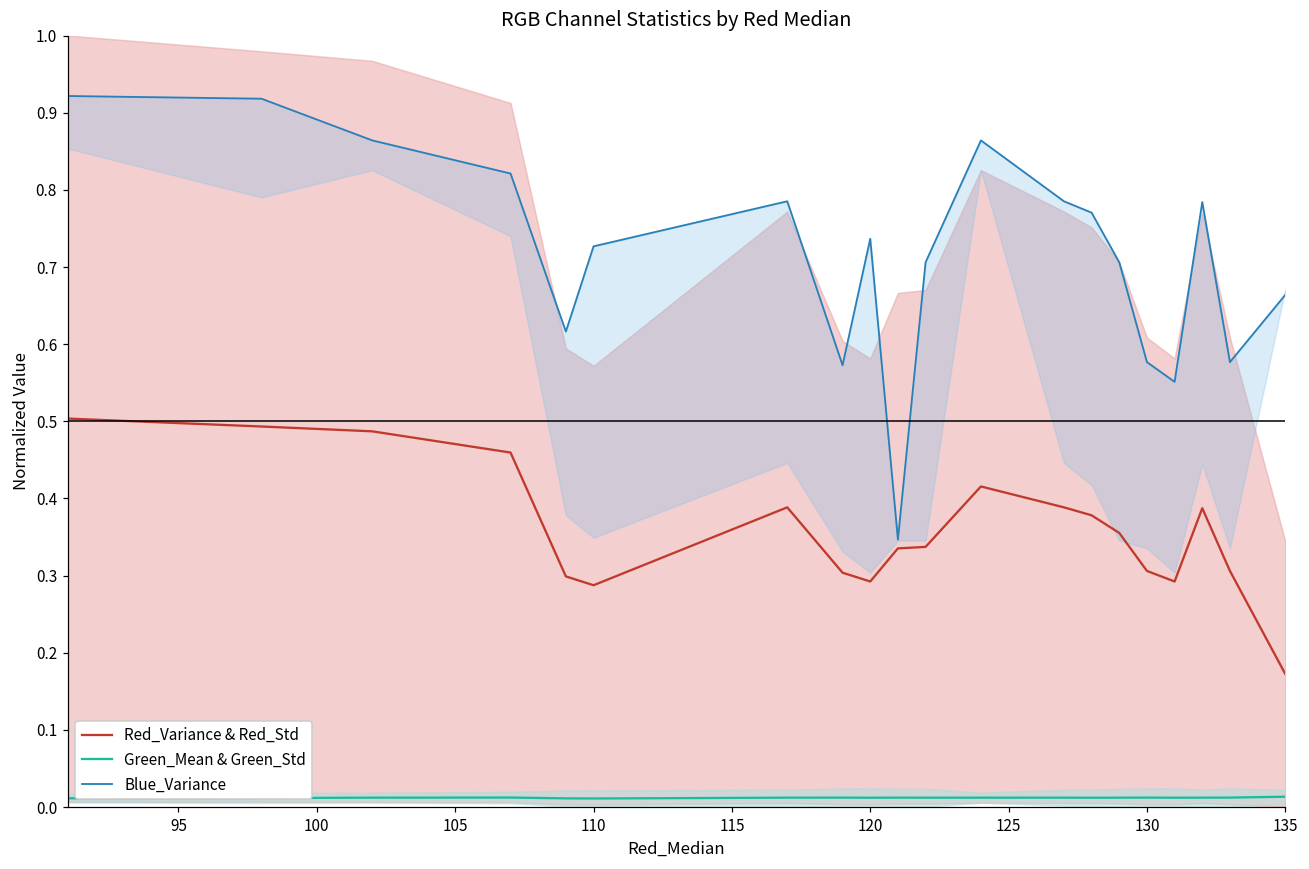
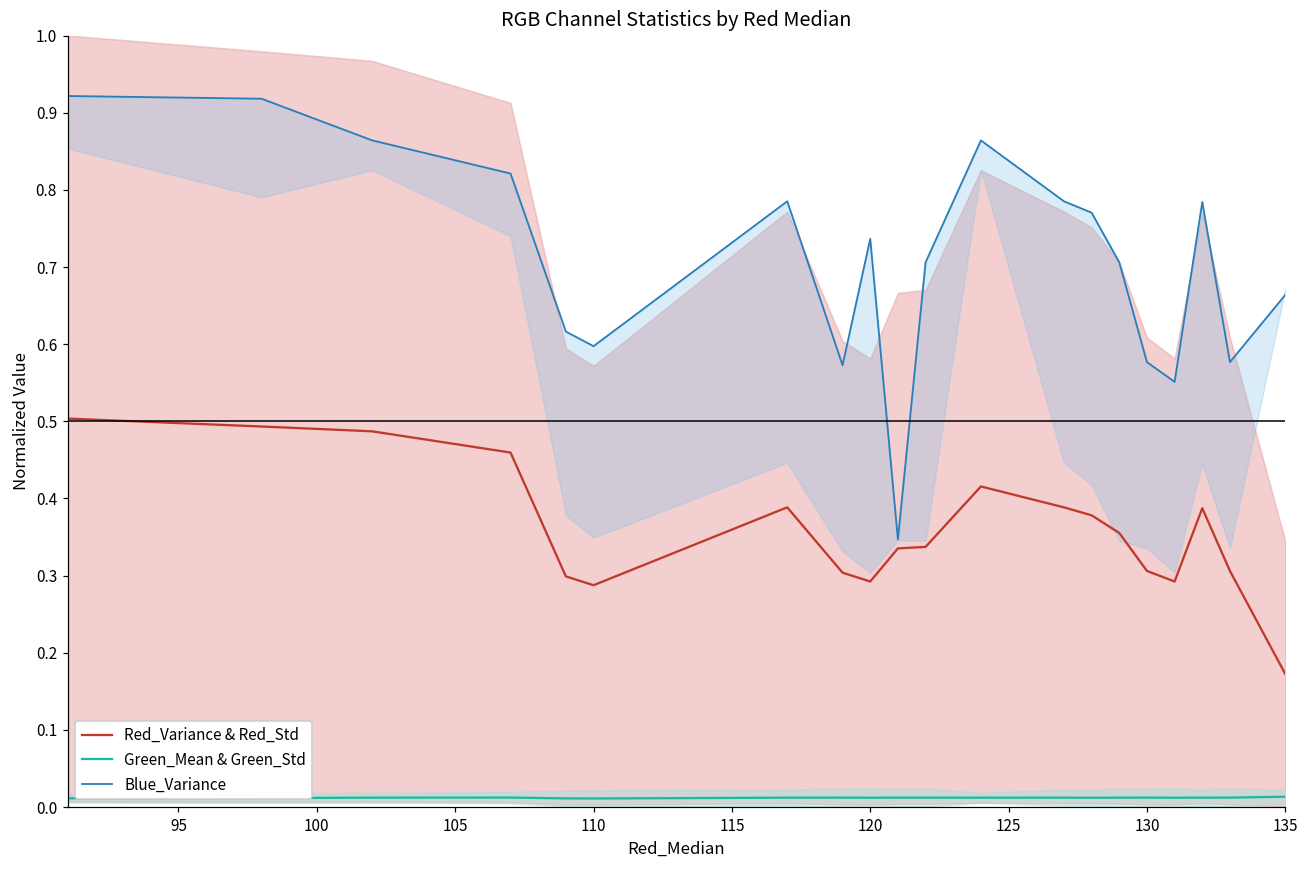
Blue_Variance, 110: 0.73 -> 0.60
